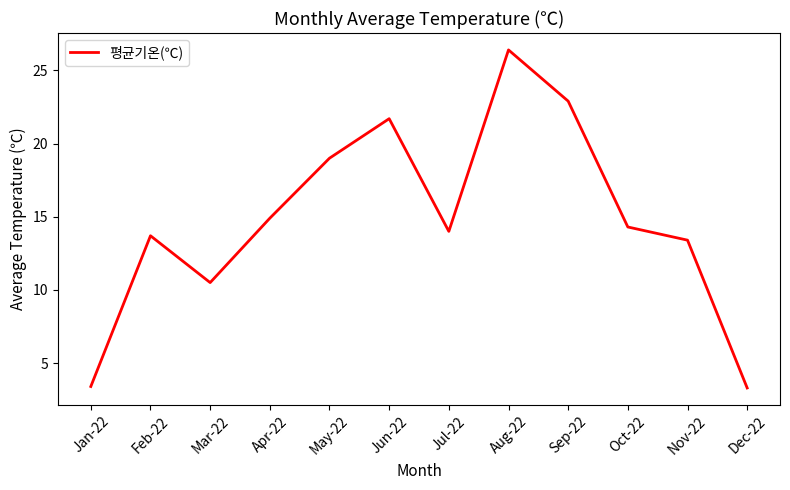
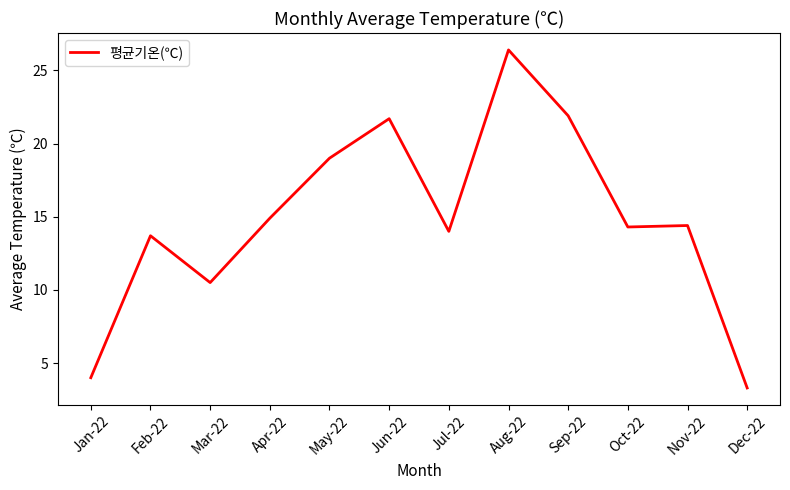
Jan-22: 3.4 -> 4.0
Sep-22: 22.9 -> 21.9
Nov-22: 13.4 -> 14.4
